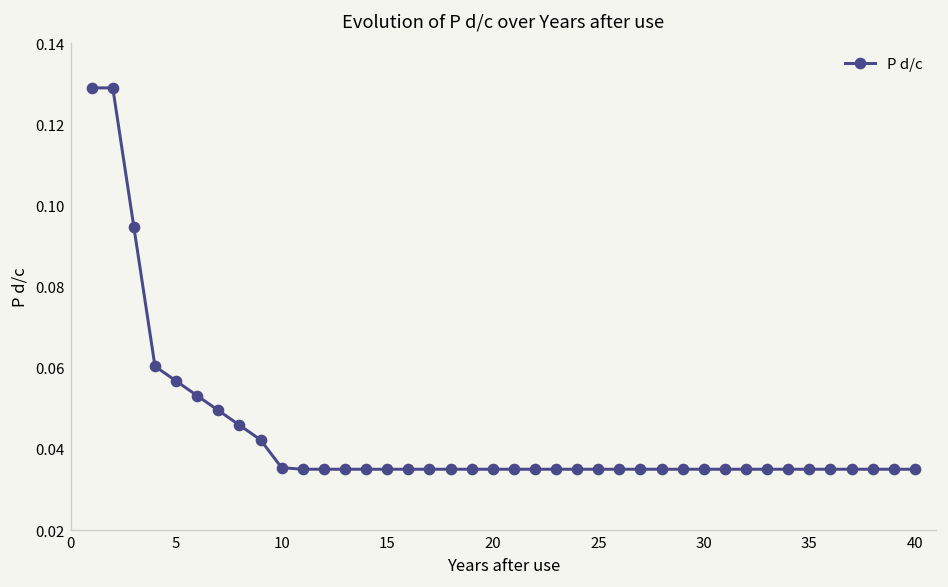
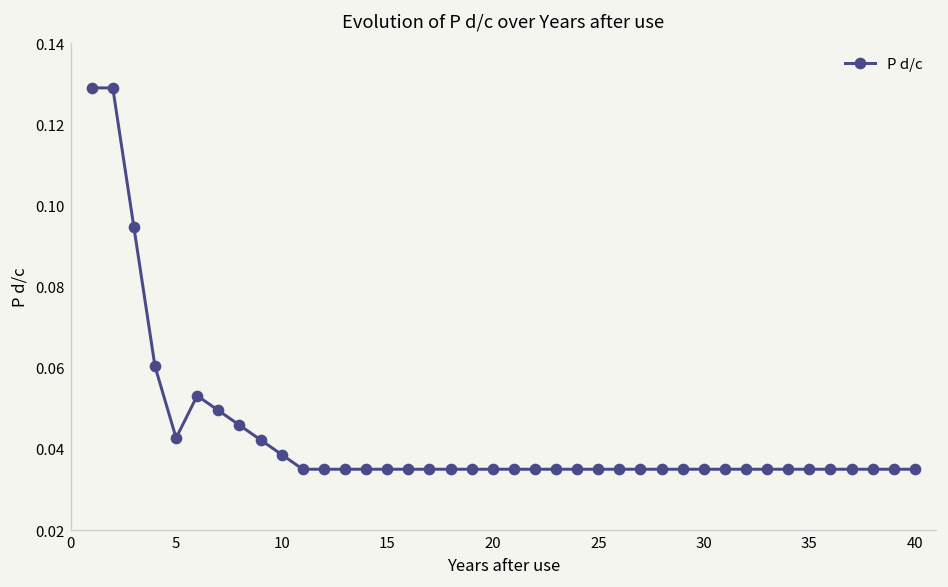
5: 0.057 -> 0.043
10: 0.035 -> 0.039
